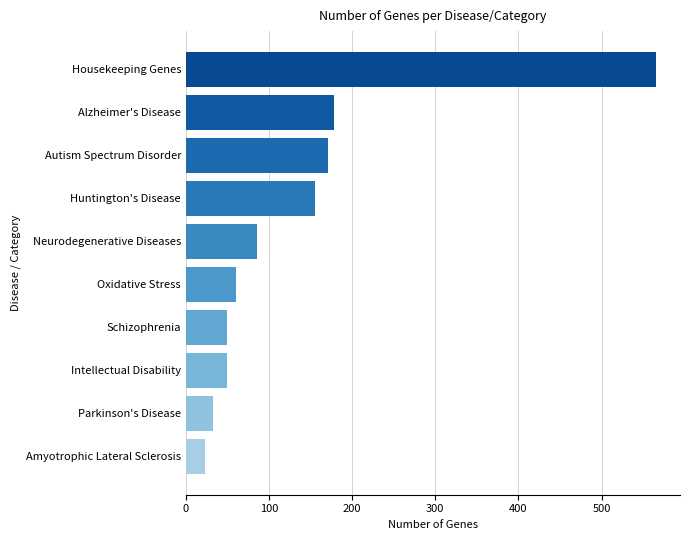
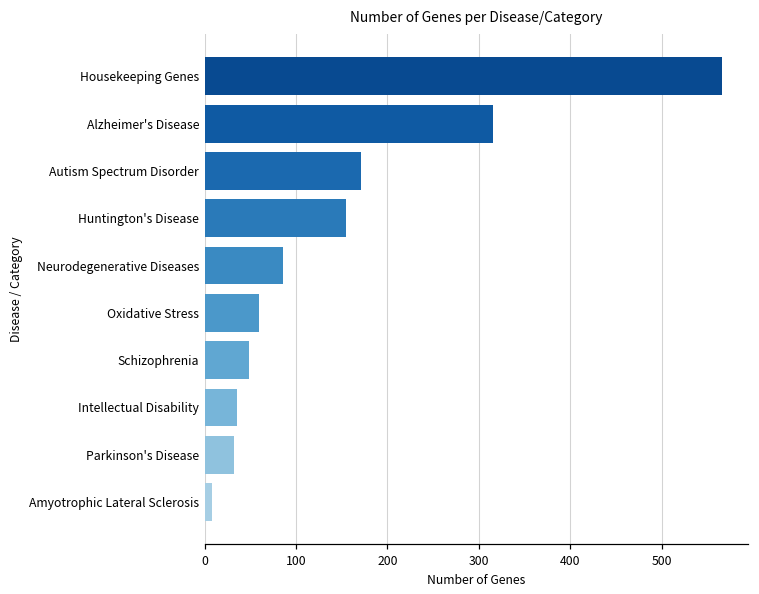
Alzheimer's Disease: 180 -> 320
Intellectual Disability: 50 -> 40
Amyotrophic Lateral Sclerosis: 20 -> 10
